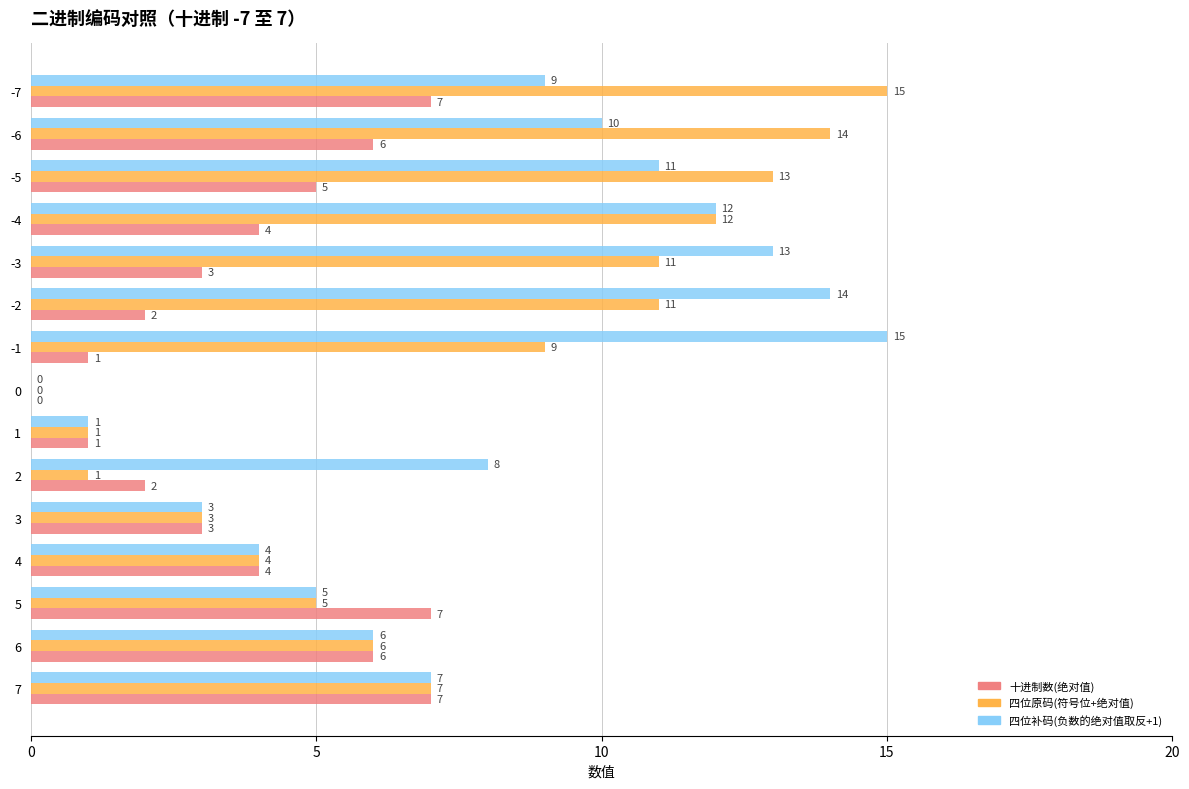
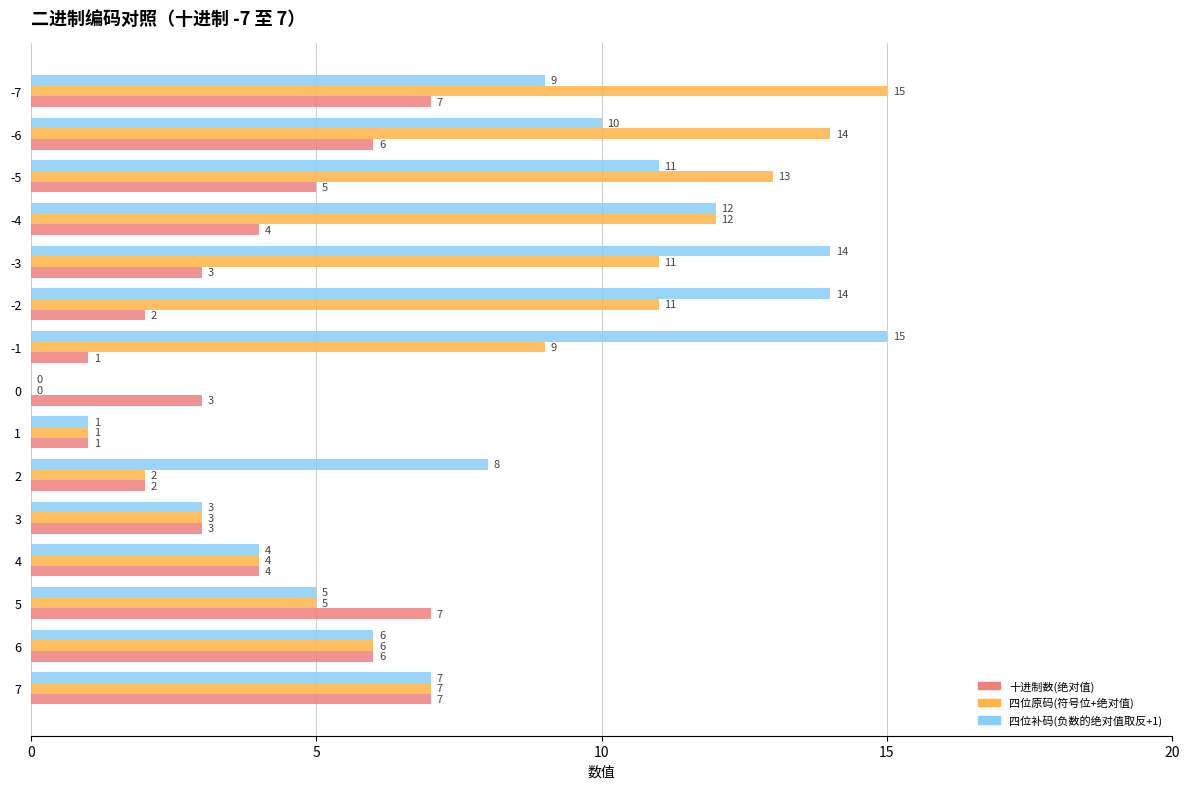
四位补码(负数的绝对值取反+1), -3: 13 -> 14
十进制数(绝对值), 0: 0 -> 3
四位原码(符号位+绝对值), 2: 1 -> 2
